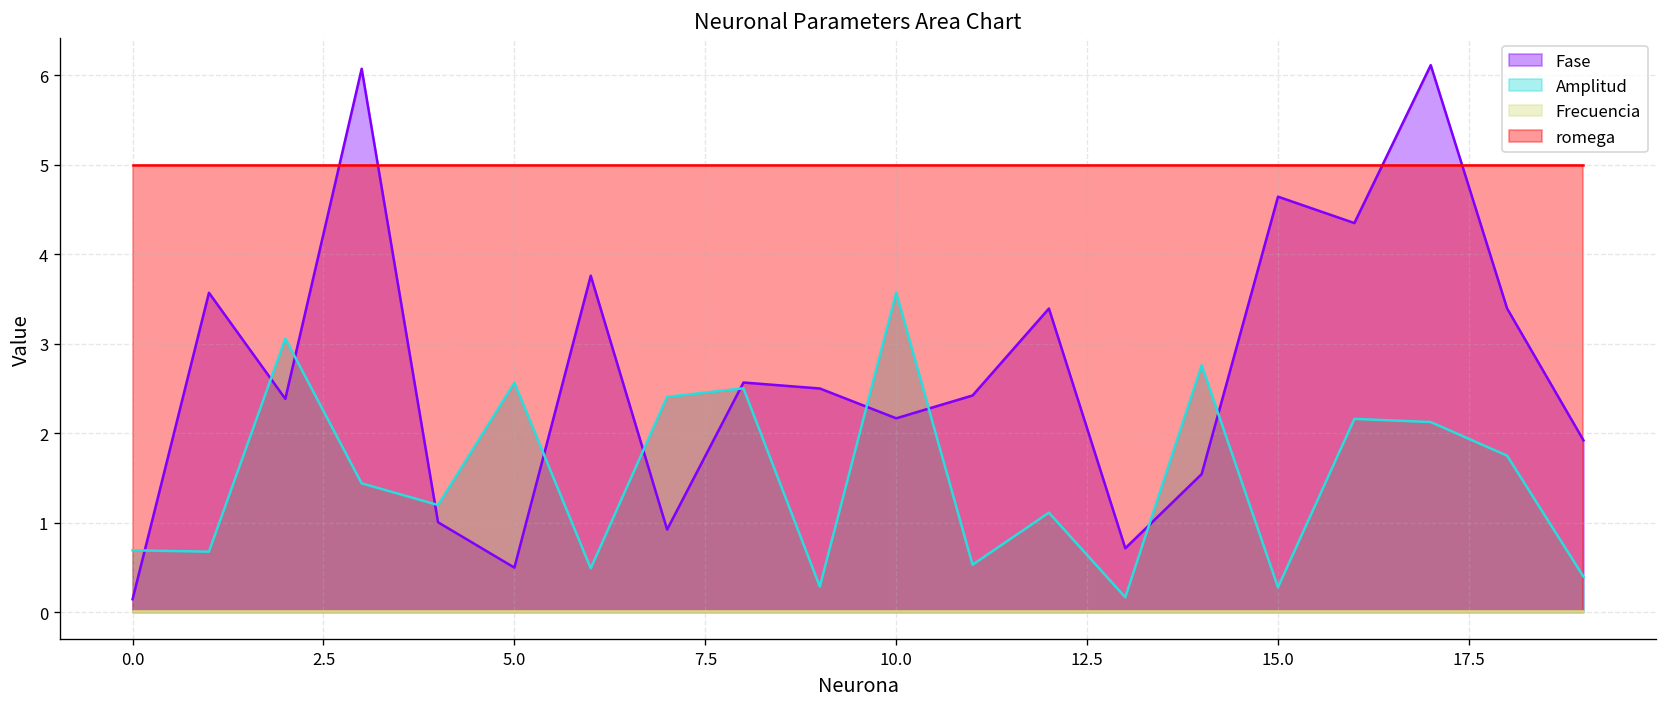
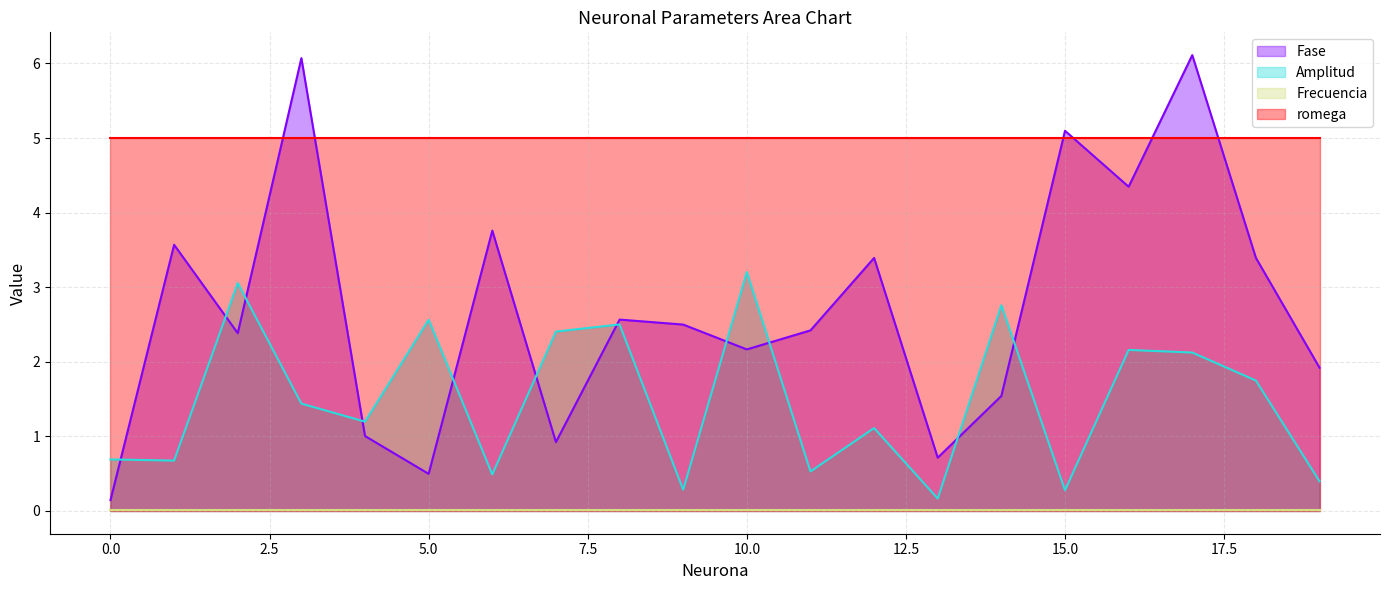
Amplitud, 10.0: 3.6 -> 3.2
Fase, 15.0: 4.6 -> 5.1
